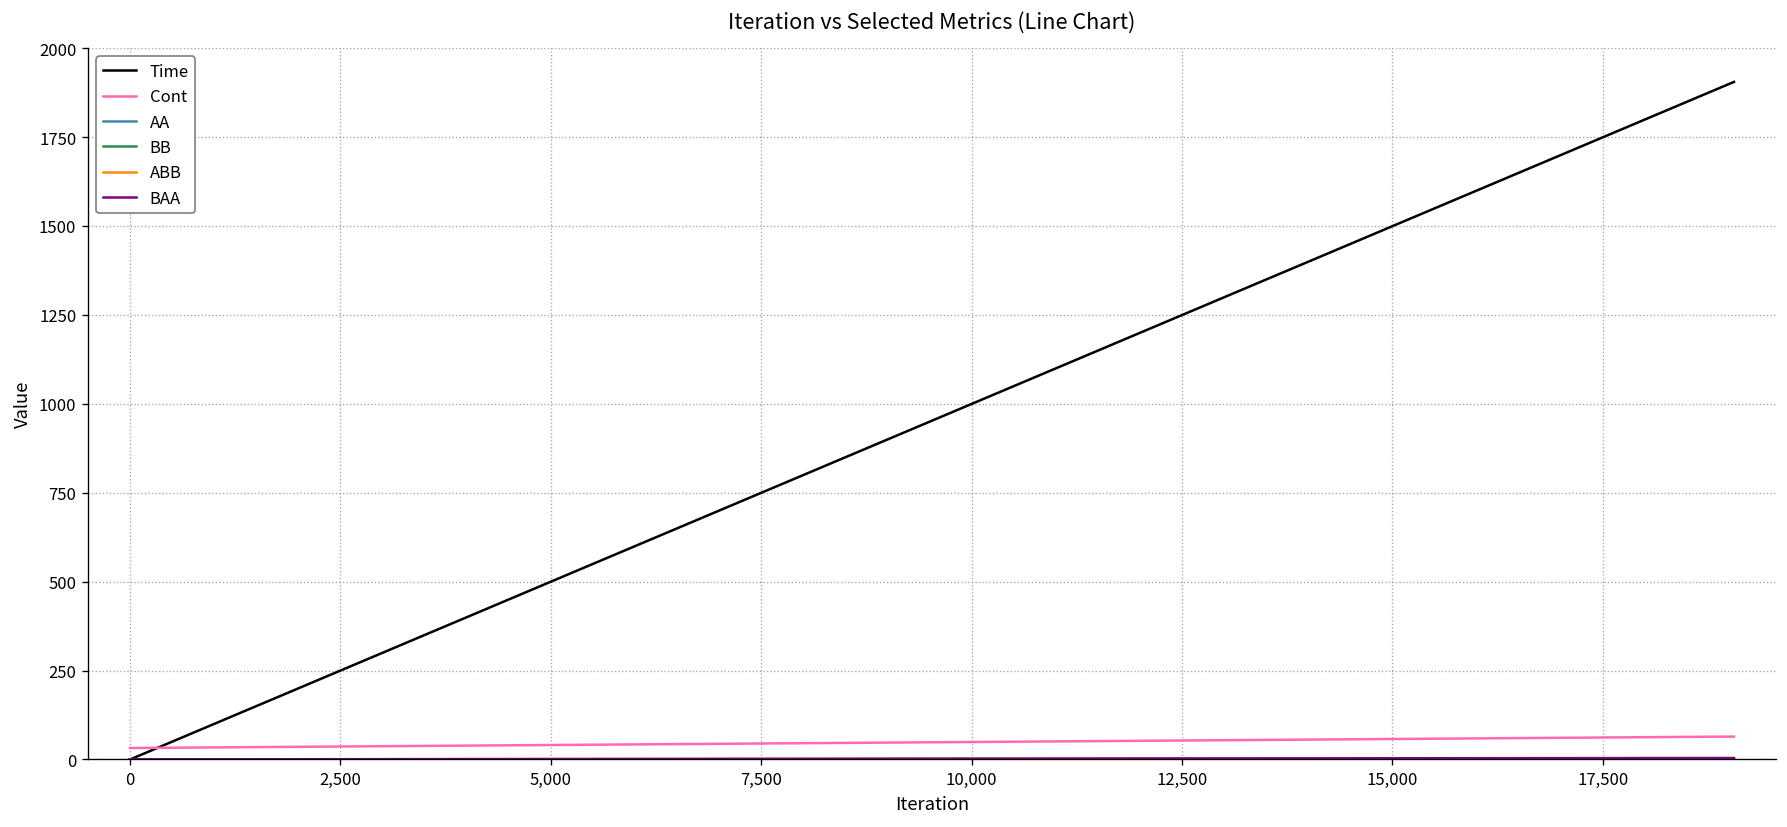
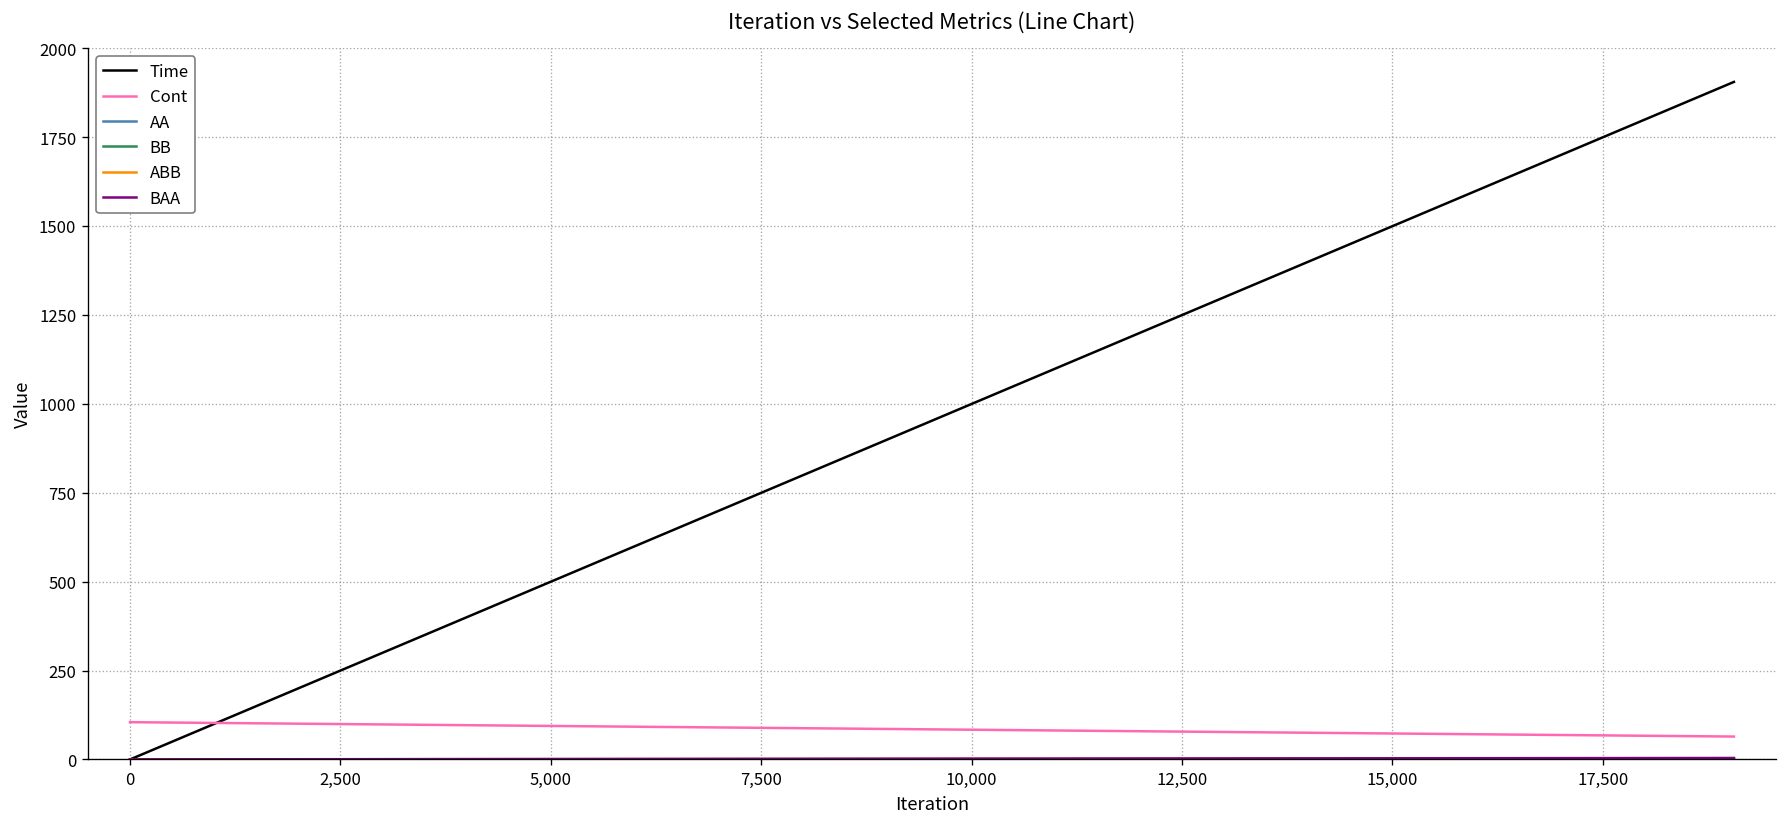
Cont, 0: 30 -> 100
